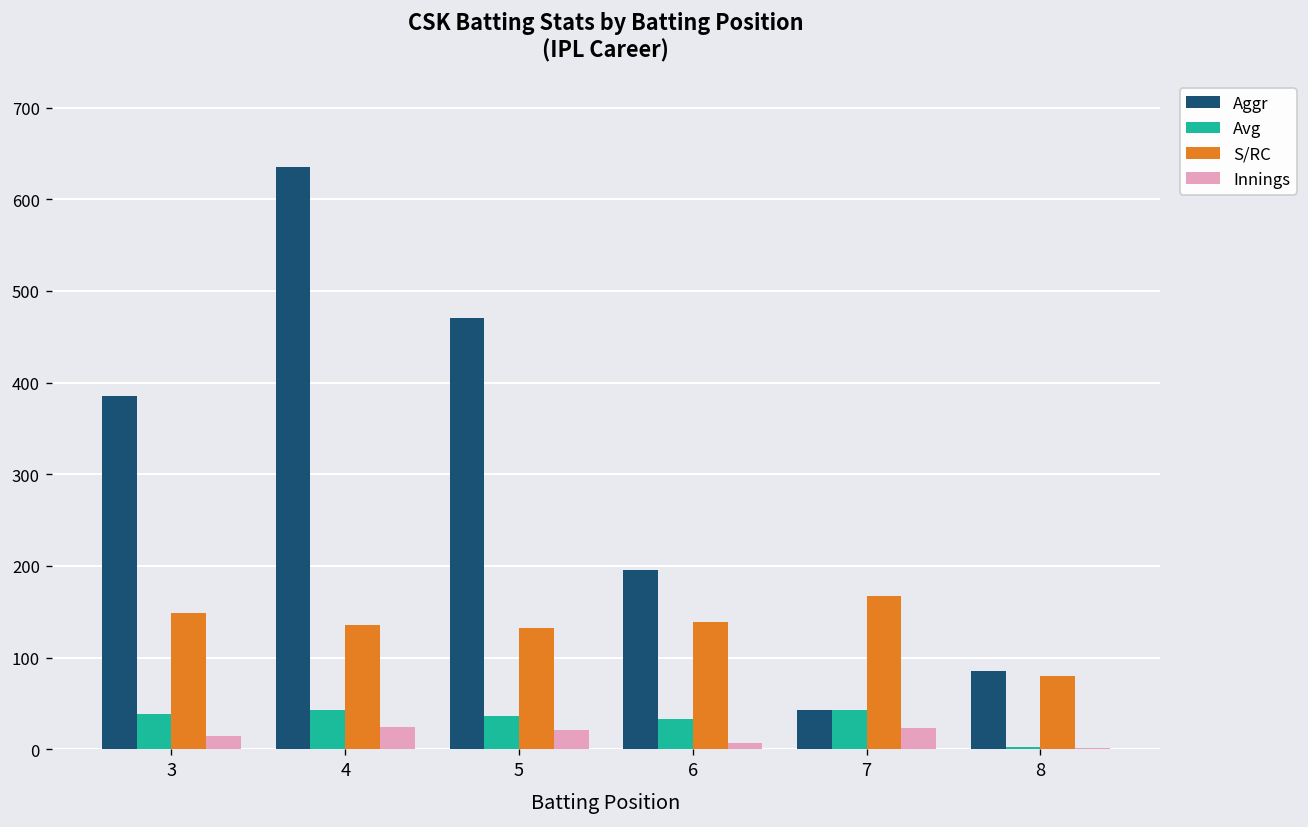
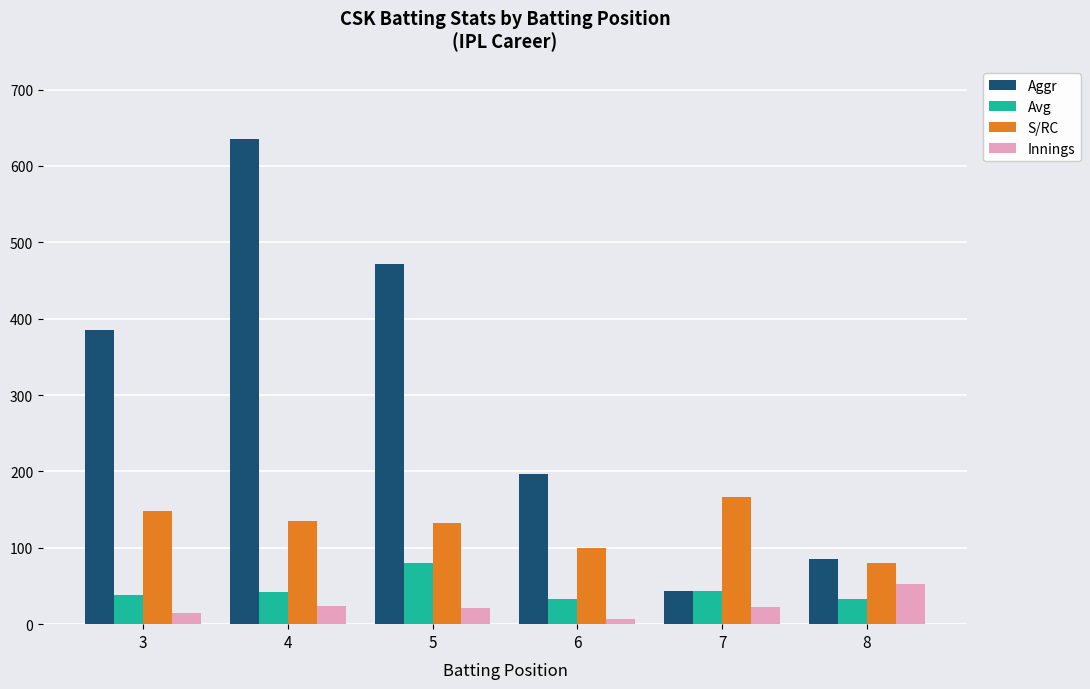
Avg, 5: 40 -> 80
S/RC, 6: 140 -> 100
Avg, 8: 0 -> 30
Innings, 8: 0 -> 50
